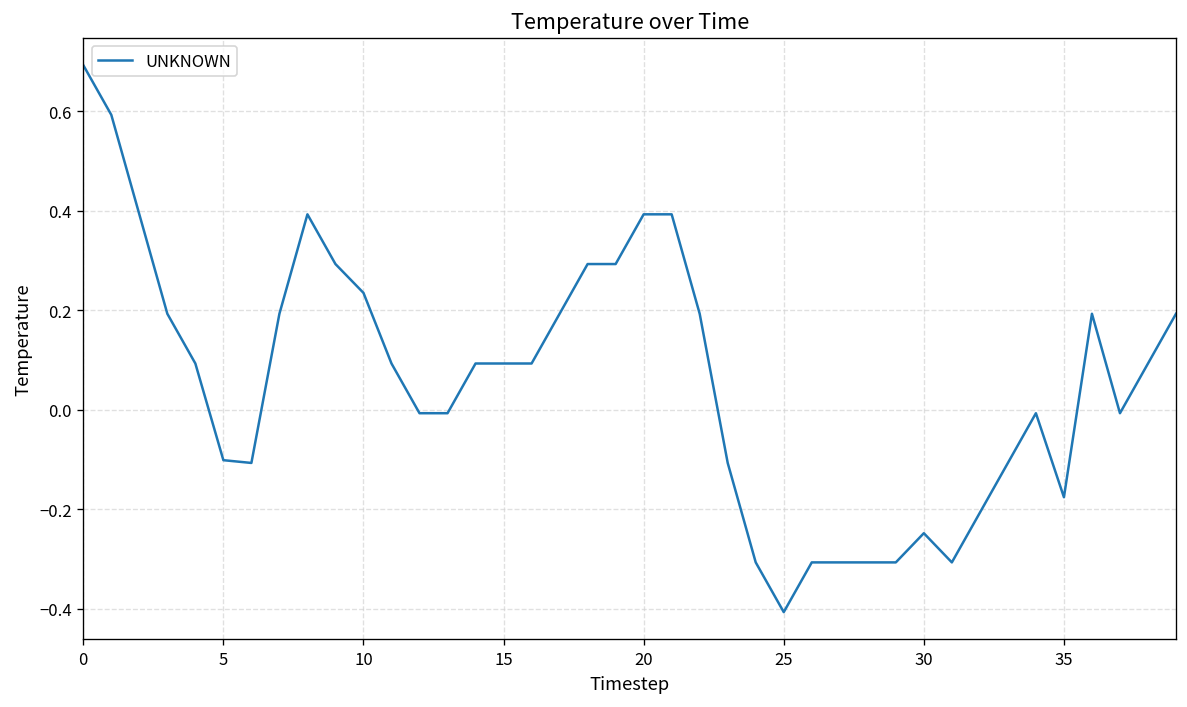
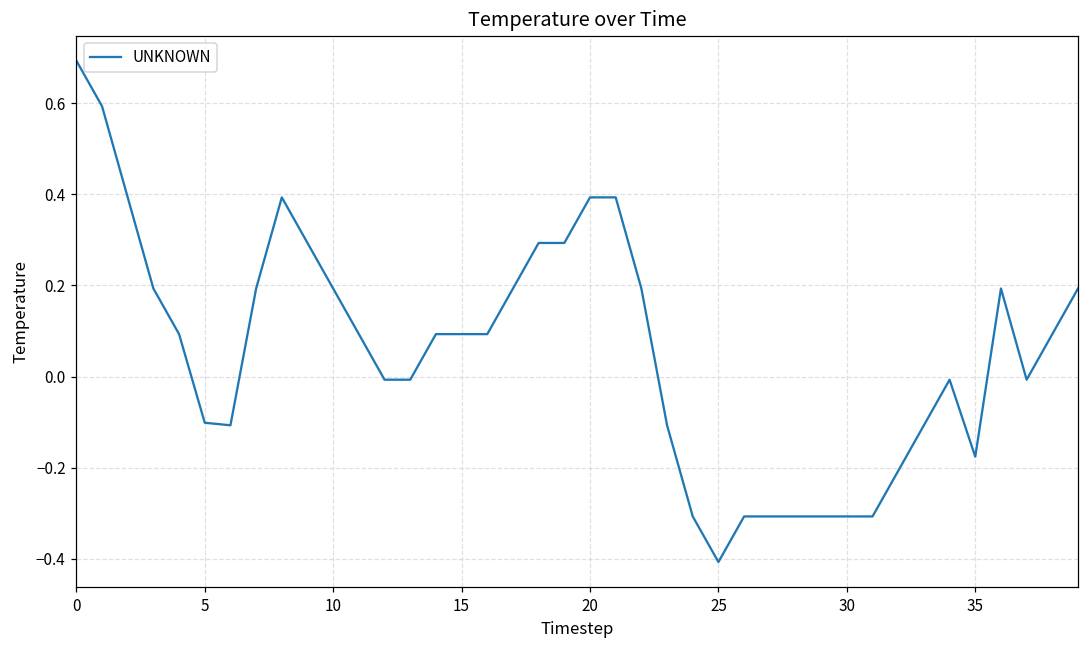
10: 0.24 -> 0.19
30: -0.25 -> -0.31
